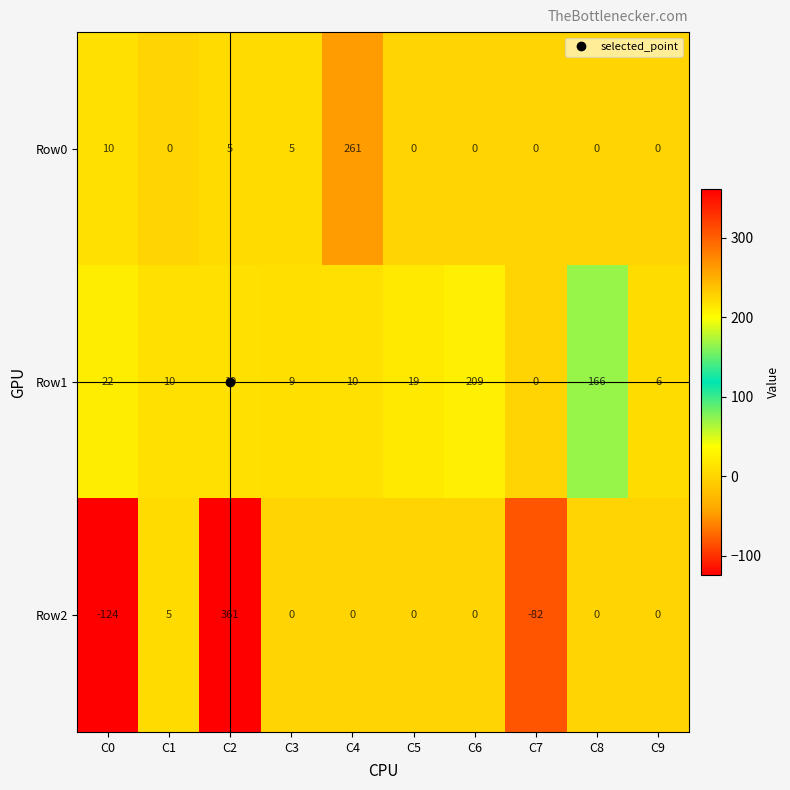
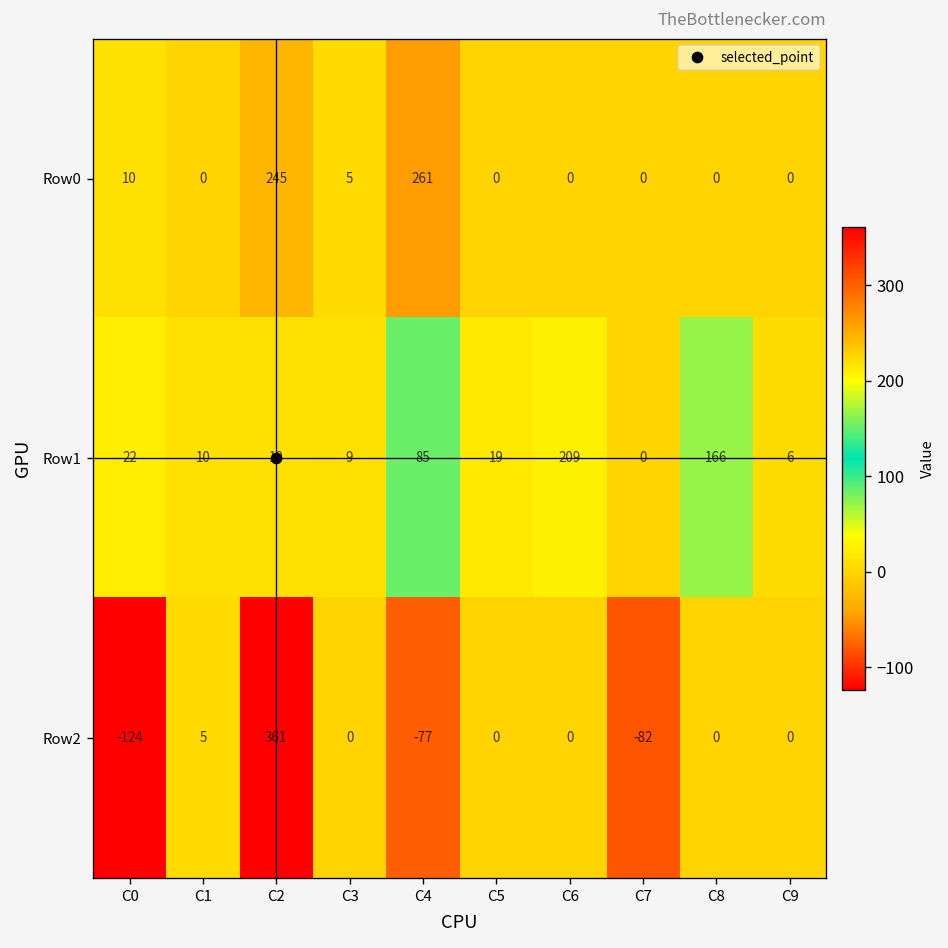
Row0, C2: 5 -> 245
Row1, C4: 10 -> 85
Row2, C4: 0 -> -77
